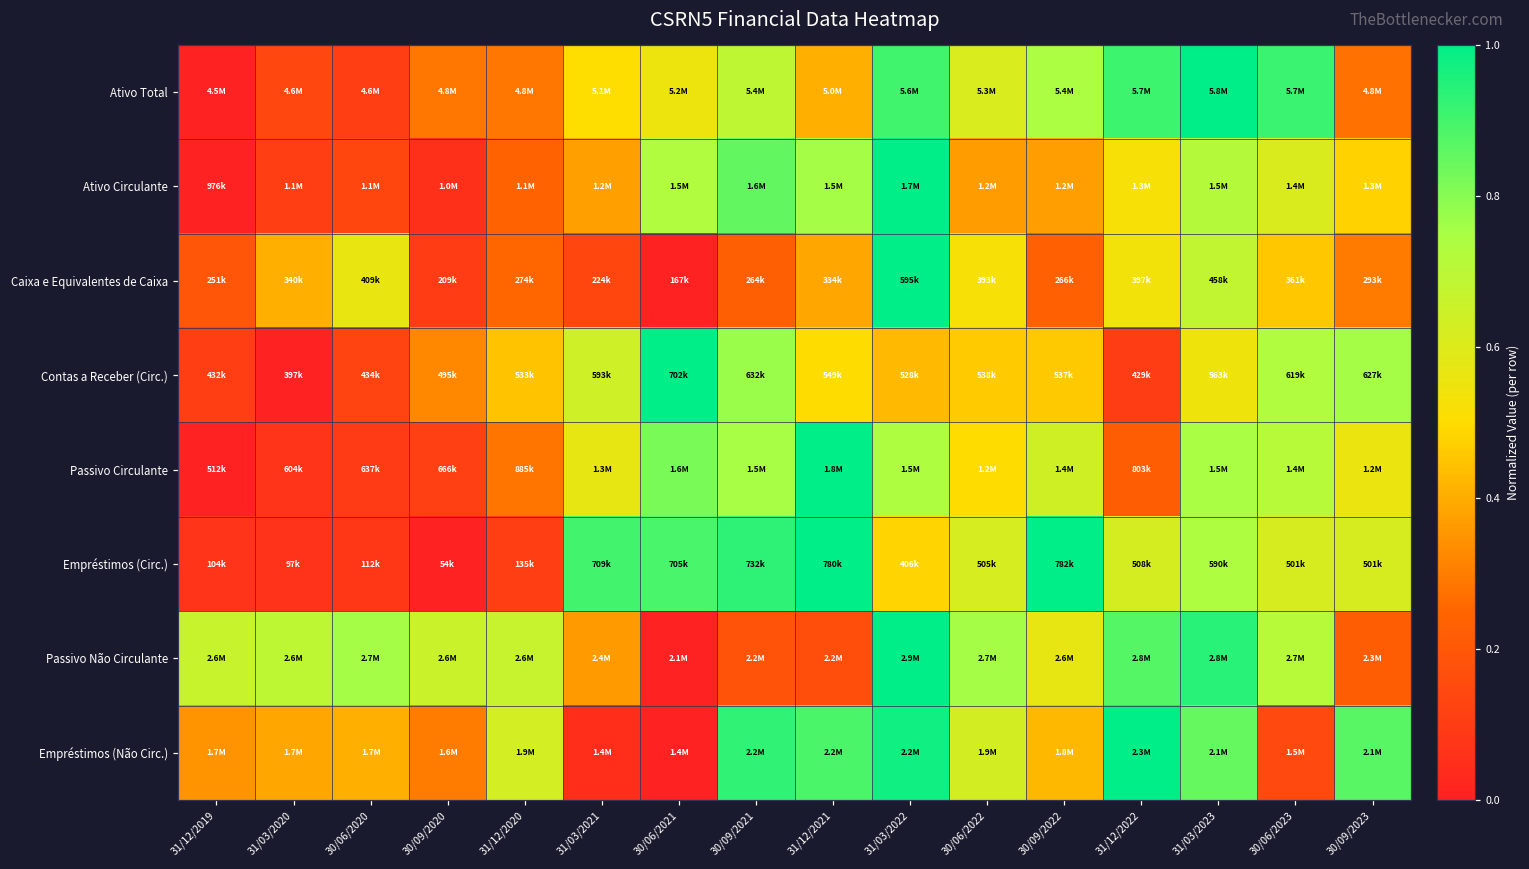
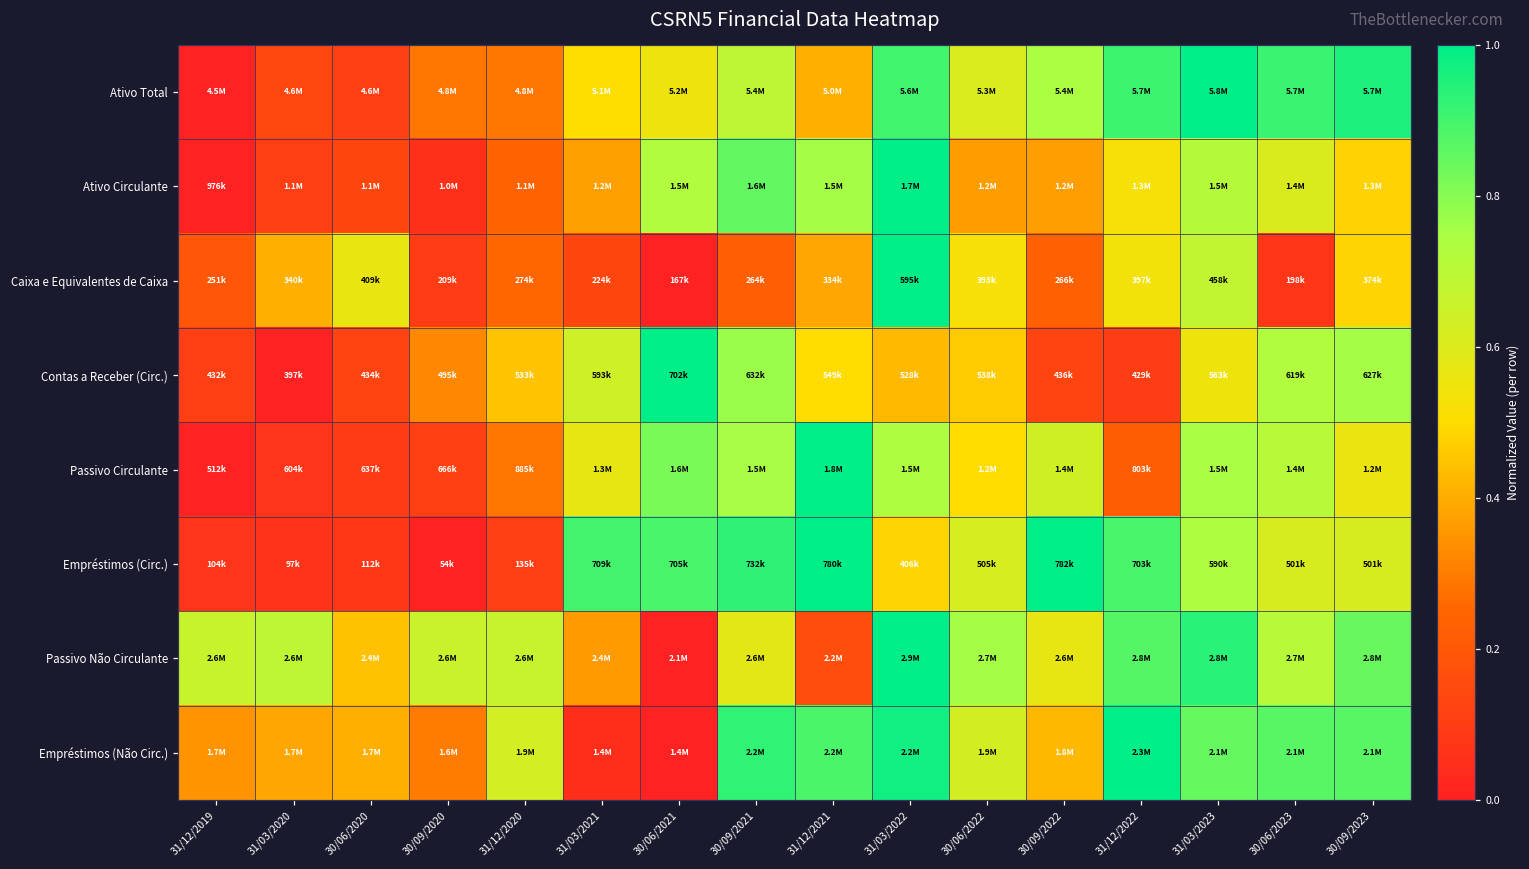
Ativo Total, 30/09/2023: 4.8M -> 5.7M
Caixa e Equivalentes de Caixa, 30/06/2023: 361k -> 198k
Caixa e Equivalentes de Caixa, 30/09/2023: 293k -> 374k
Contas a Receber (Circ.), 30/09/2022: 537k -> 436k
Empréstimos (Circ.), 31/12/2022: 508k -> 703k
Passivo Não Circulante, 30/06/2020: 2.7M -> 2.4M
Passivo Não Circulante, 30/09/2021: 2.2M -> 2.6M
Passivo Não Circulante, 30/09/2023: 2.3M -> 2.8M
Empréstimos (Não Circ.), 30/06/2023: 1.5M -> 2.1M
